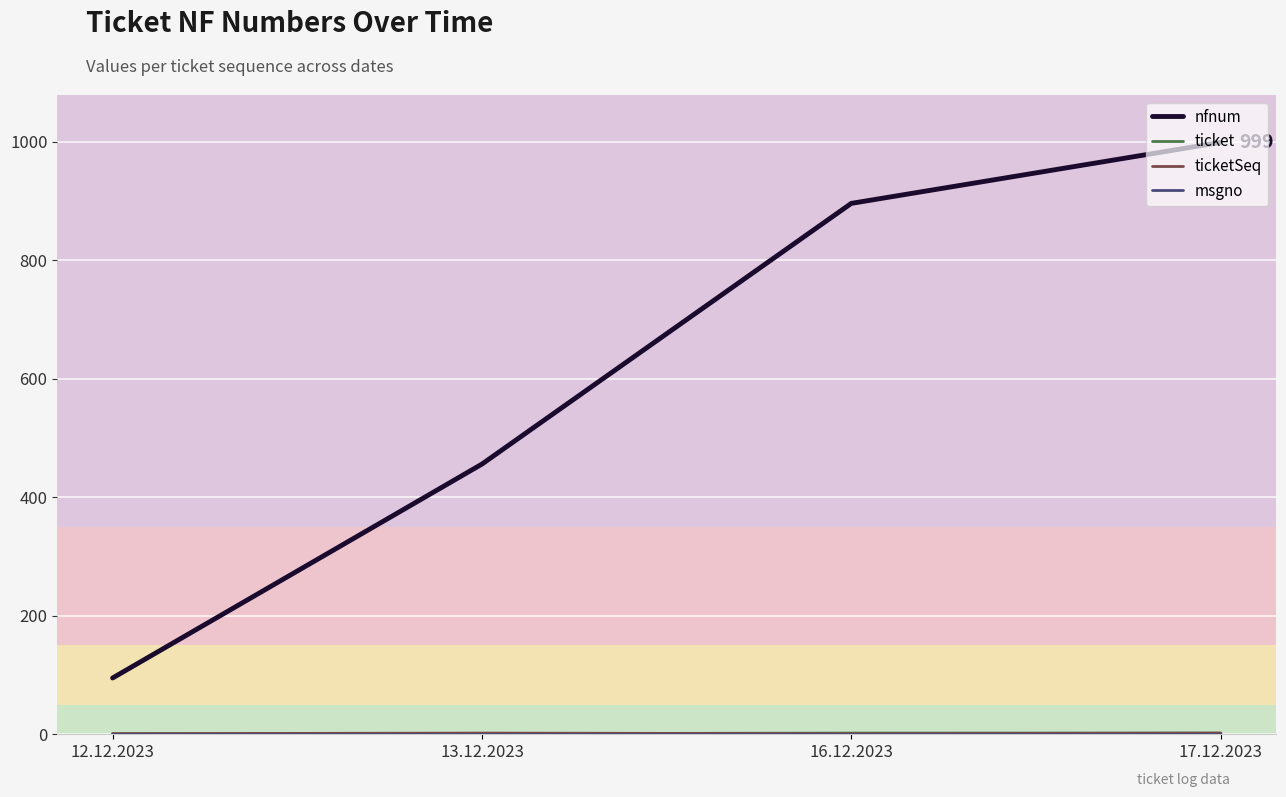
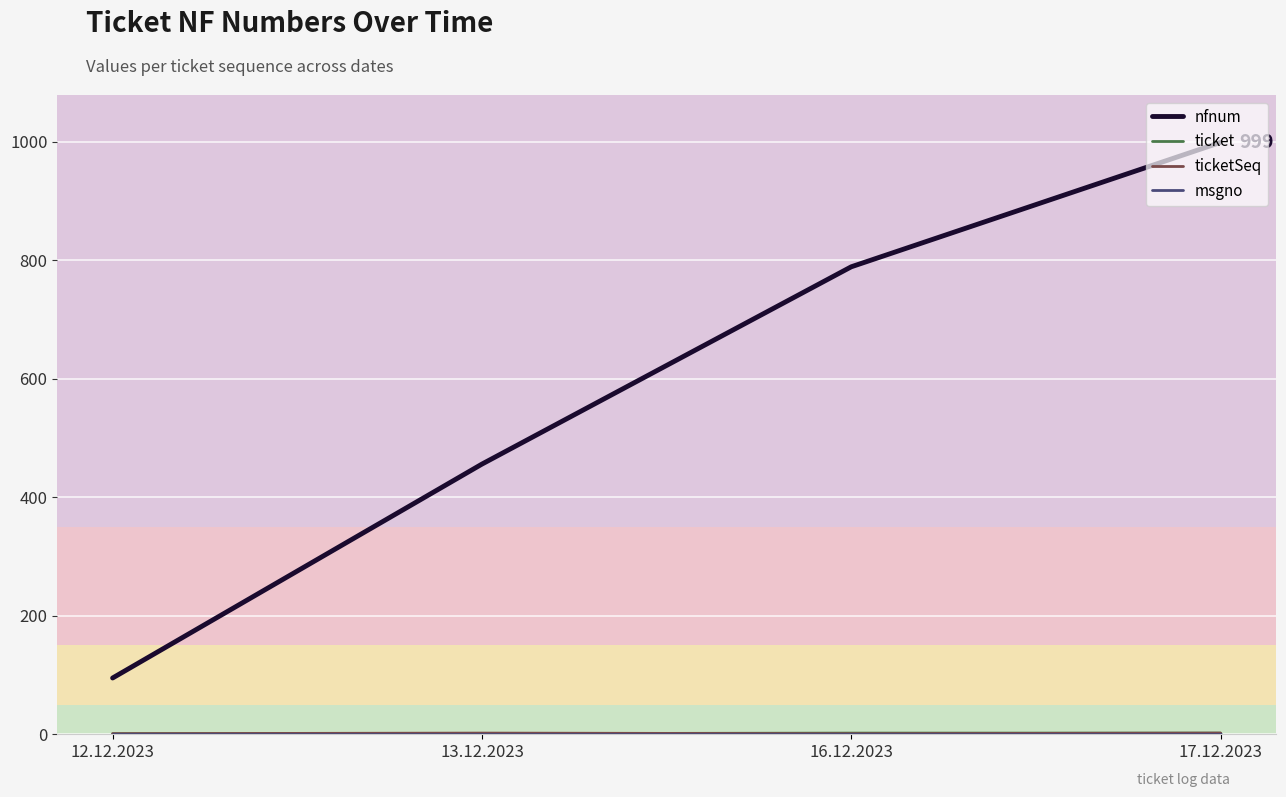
nfnum, 16.12.2023: 900 -> 790
